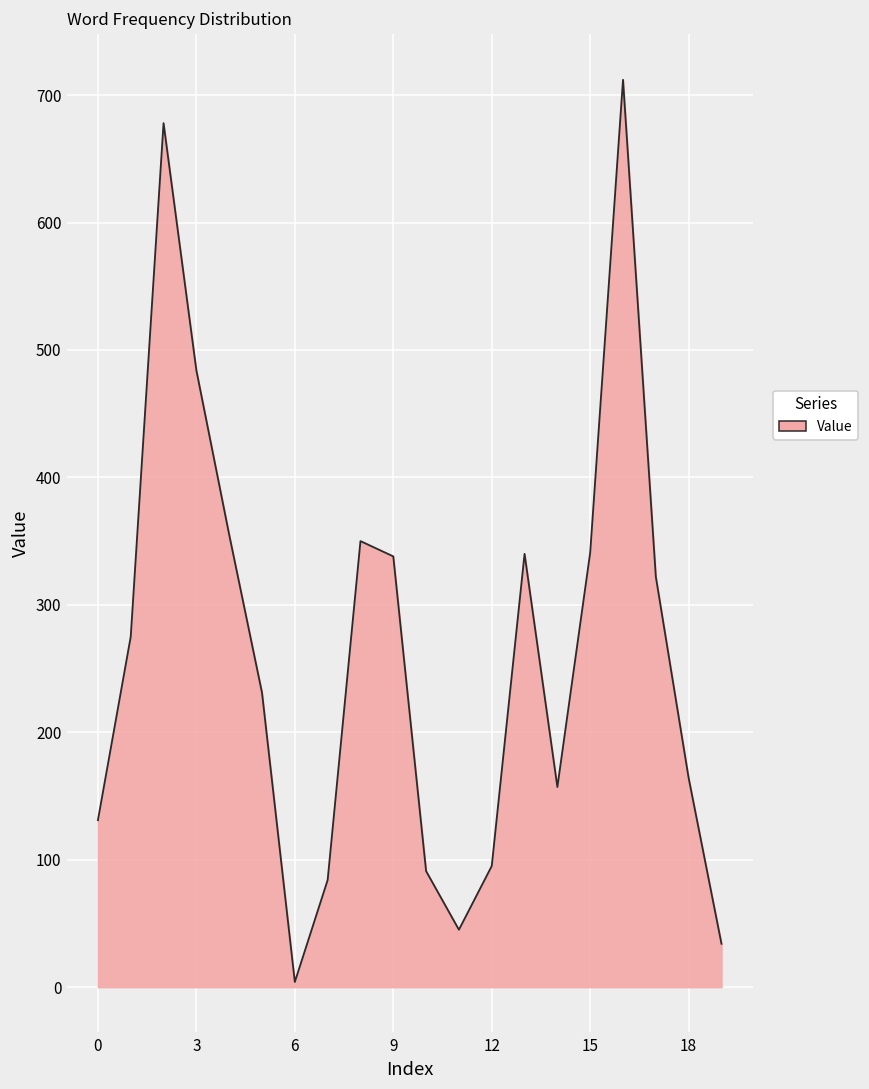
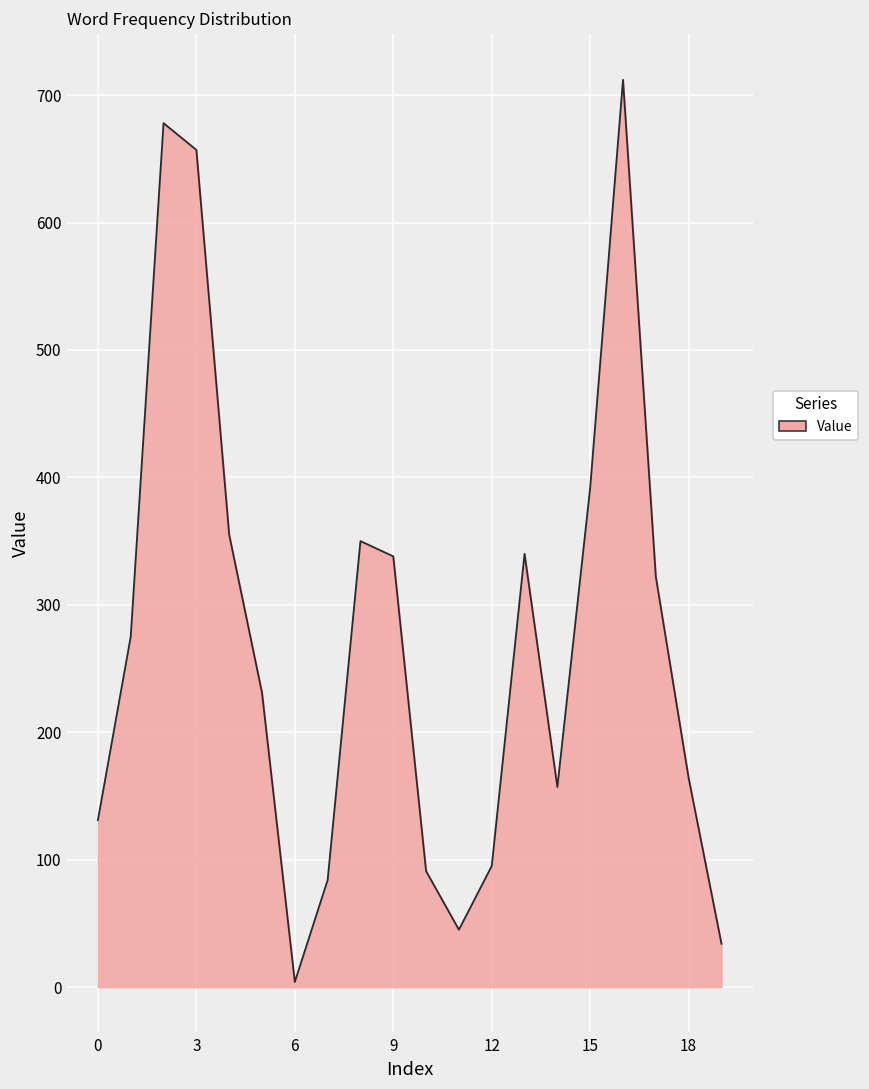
3: 484 -> 657
15: 341 -> 392
